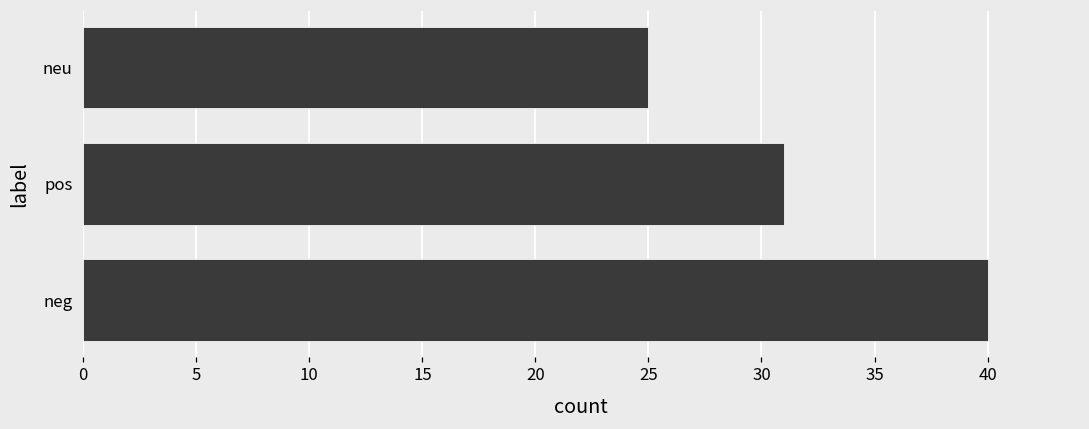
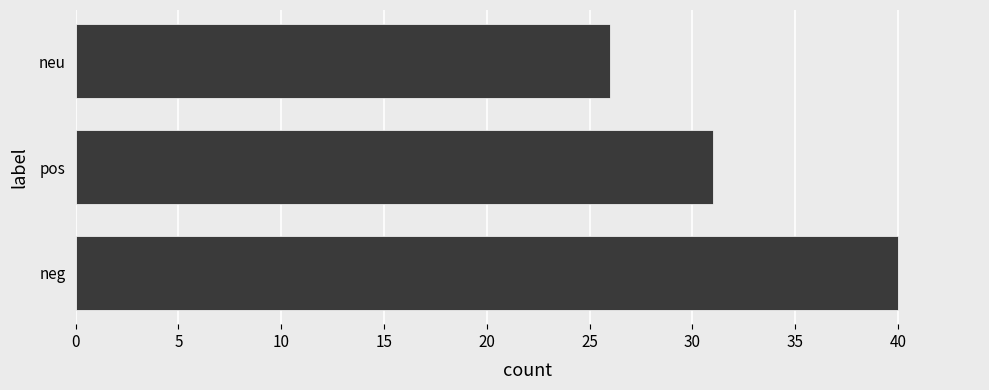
neu: 25 -> 26
